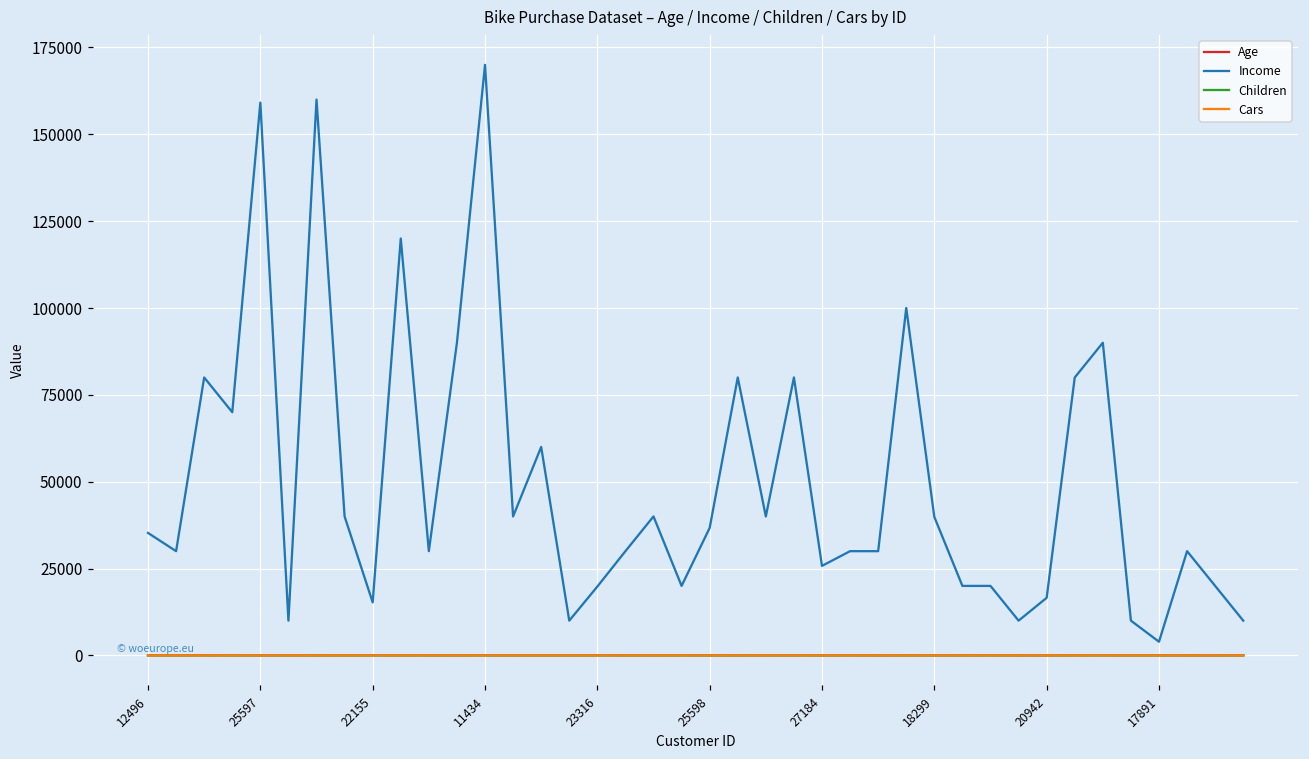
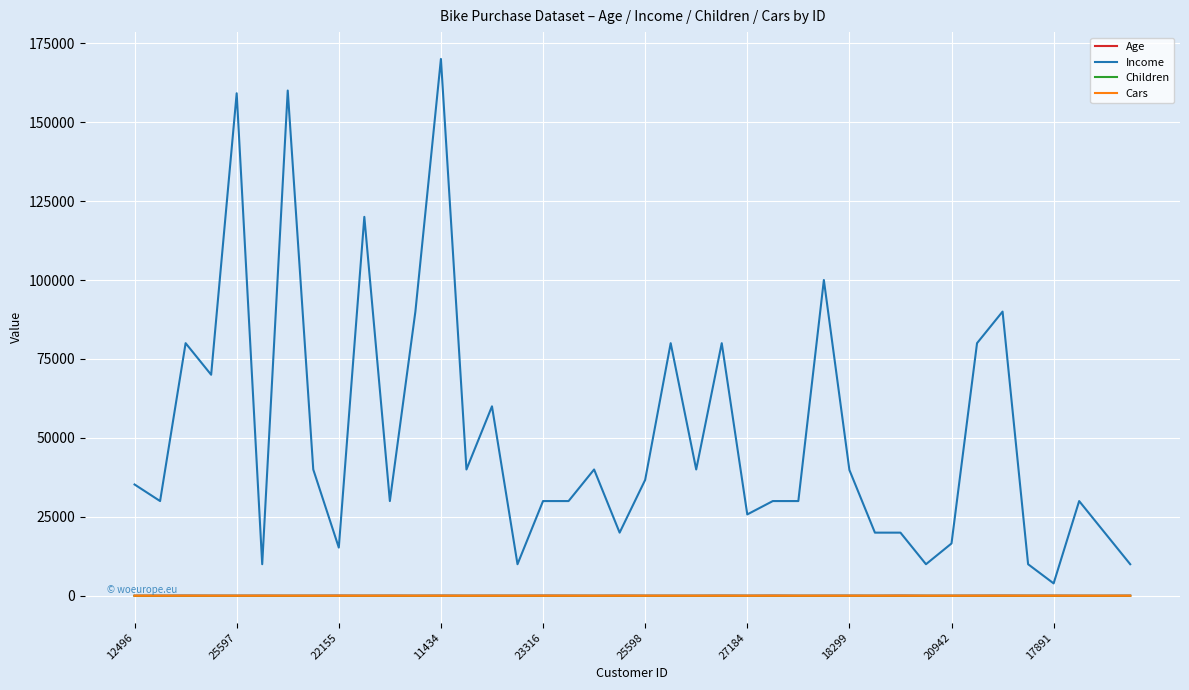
Income, 23316: 20000 -> 30000
